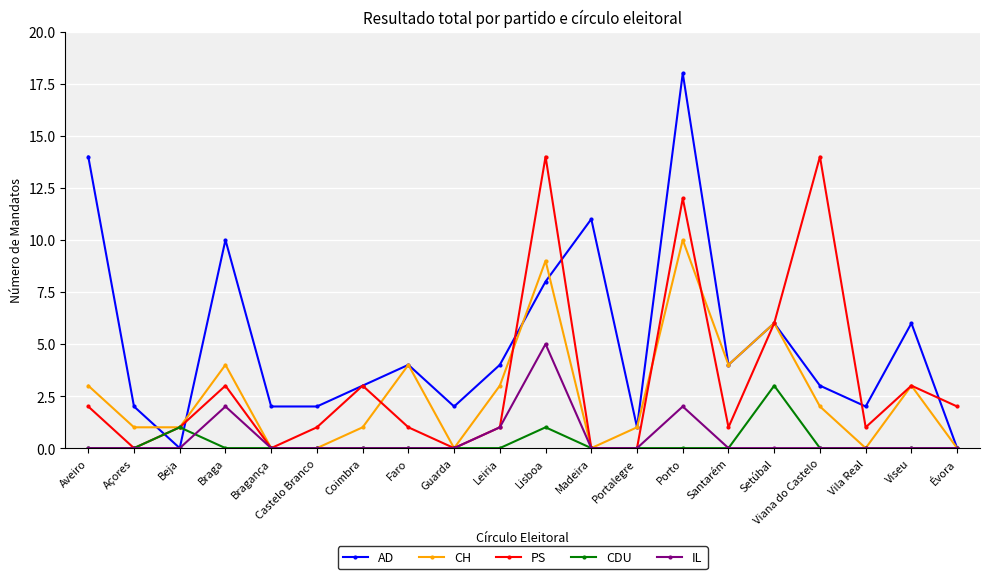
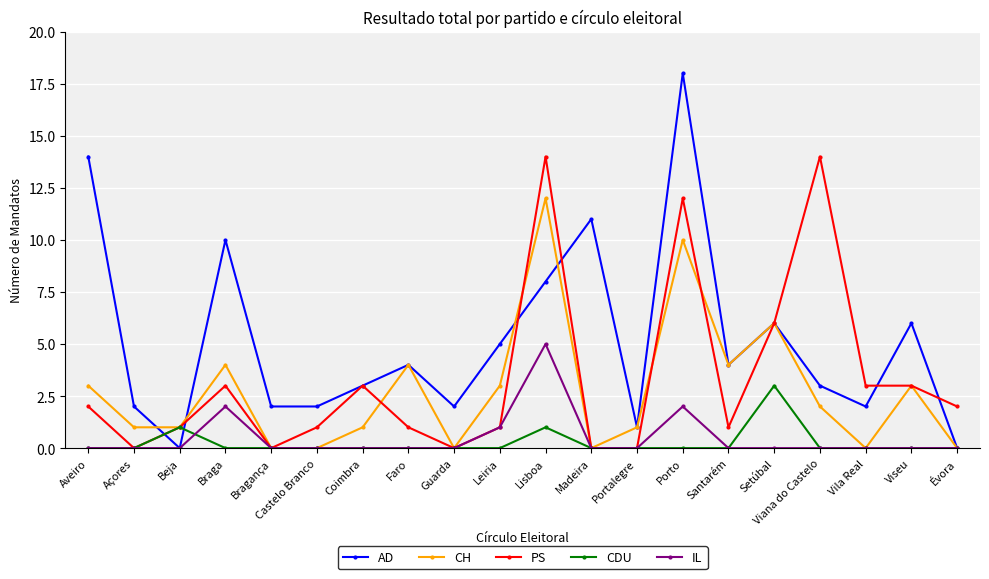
AD, Leiria: 4 -> 5
CH, Lisboa: 9 -> 12
PS, Vila Real: 1 -> 3
